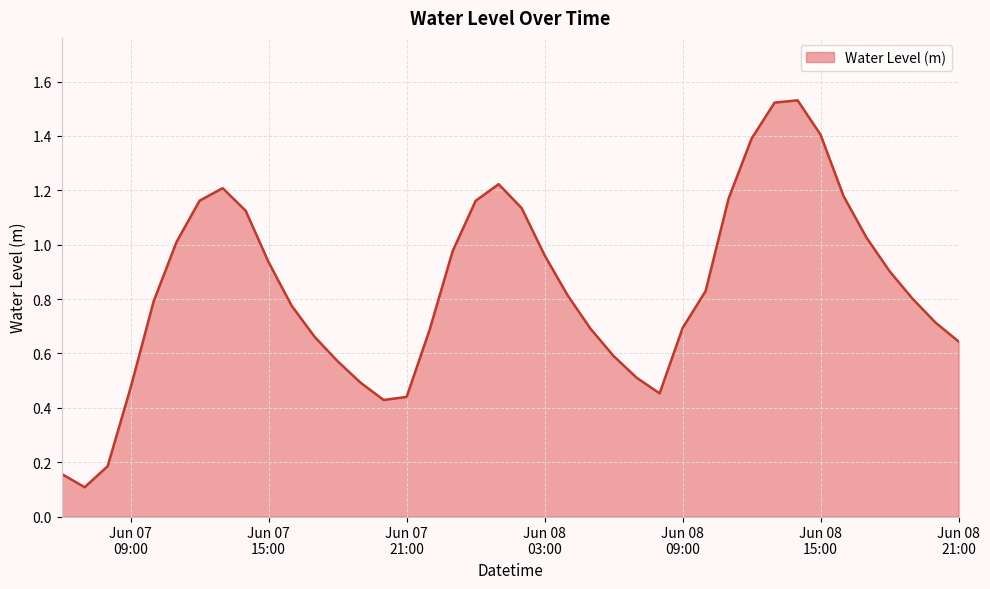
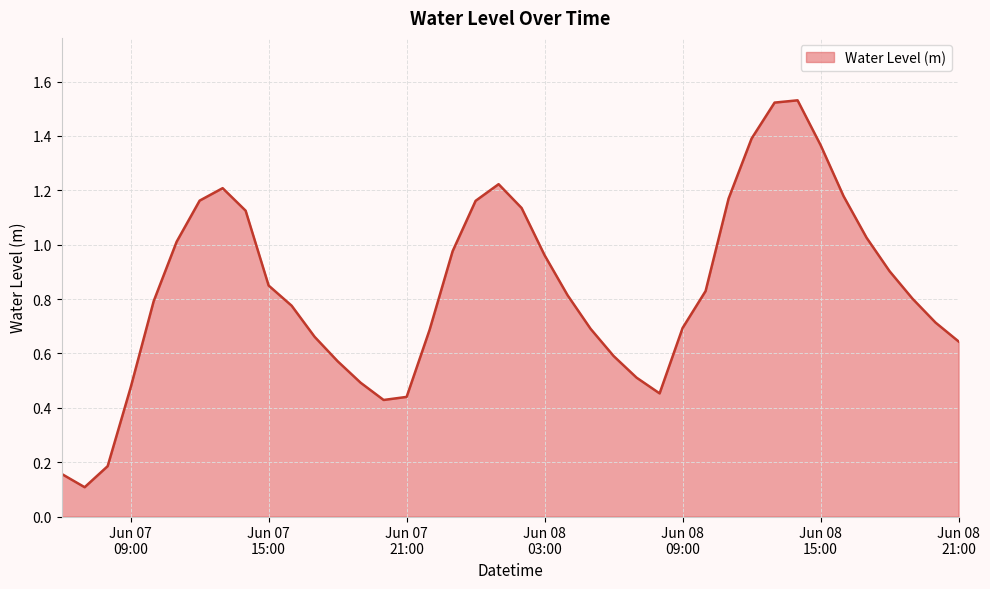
Jun 07 15:00: 0.94 -> 0.85
Jun 08 15:00: 1.40 -> 1.37
